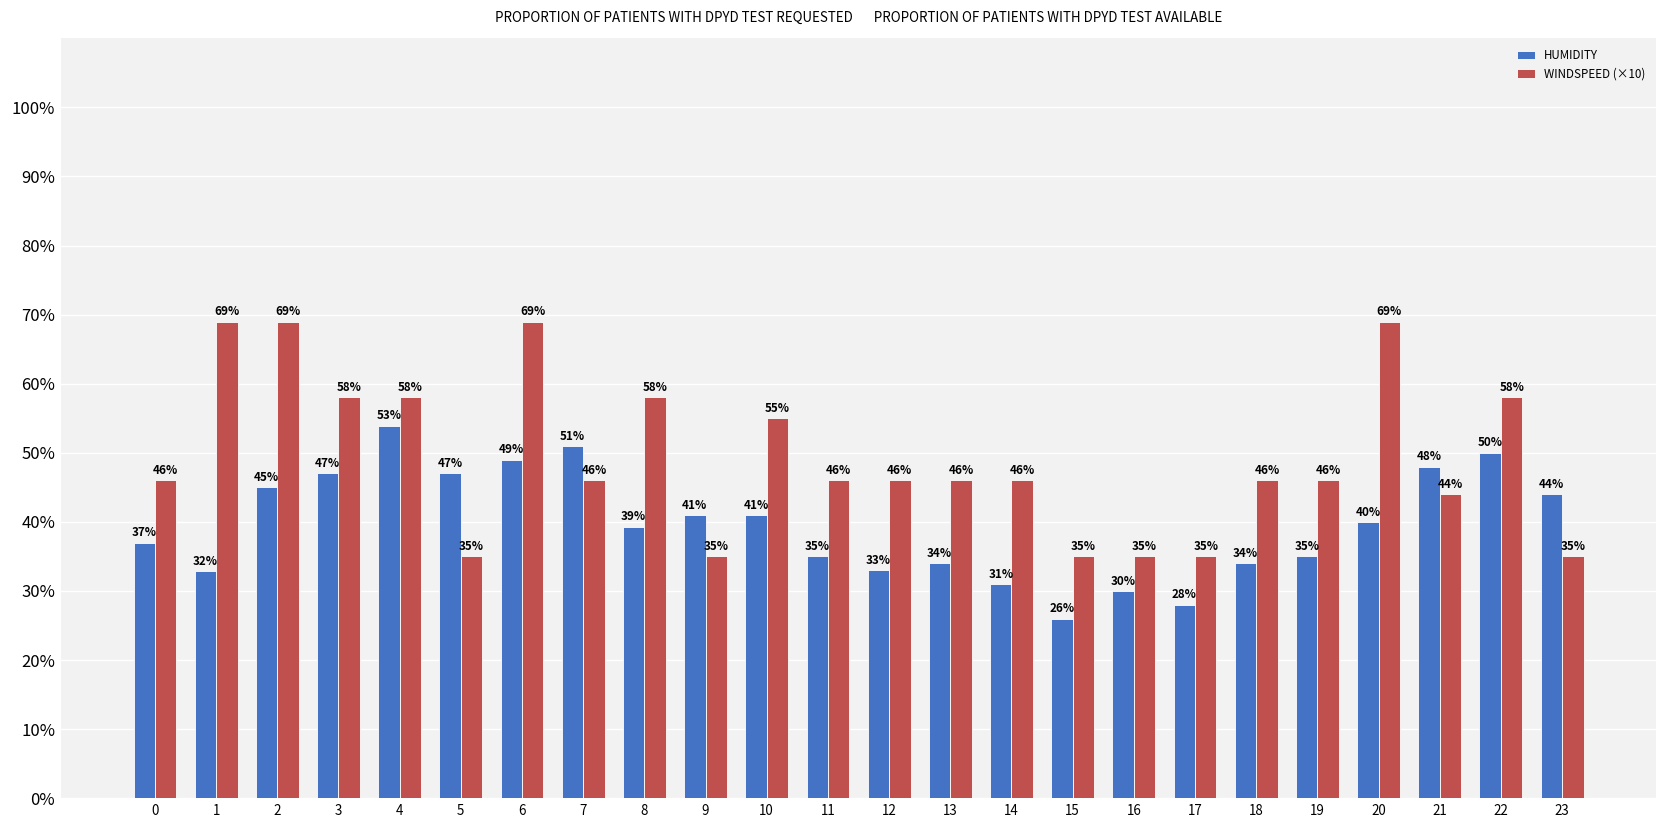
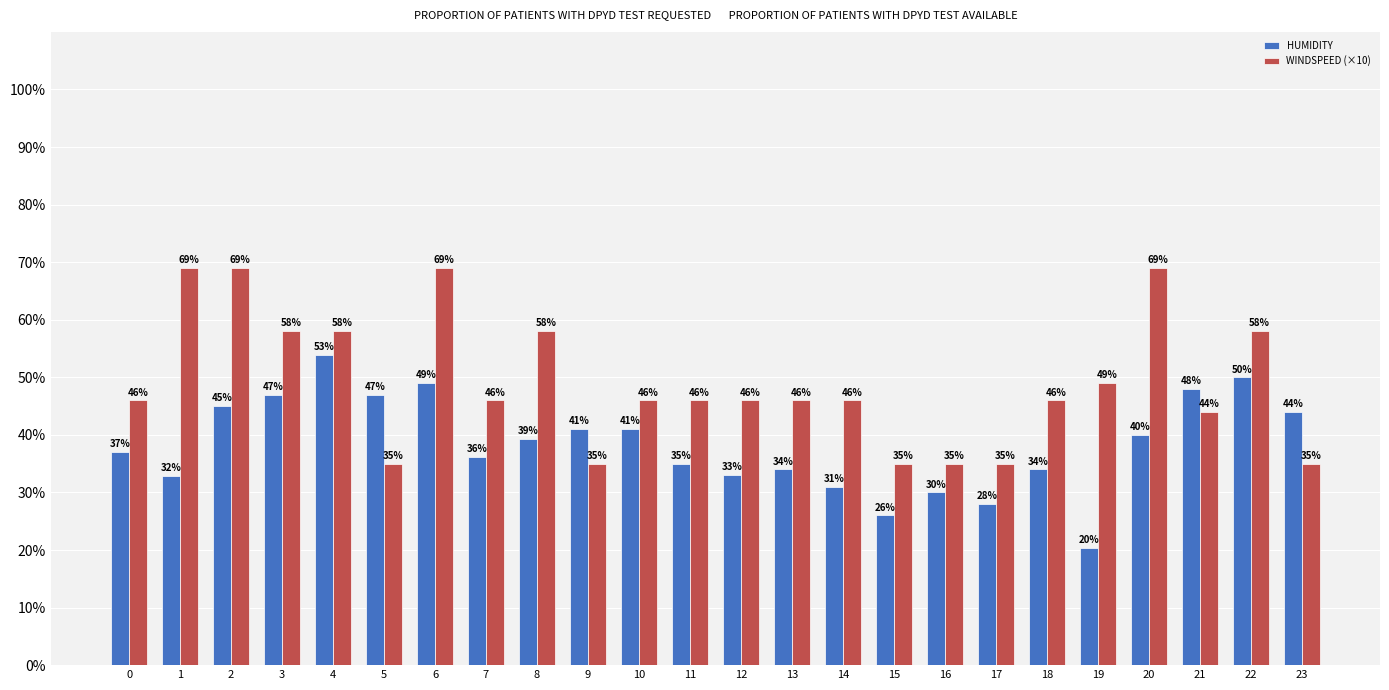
HUMIDITY, 7: 51% -> 36%
WINDSPEED (×10), 10: 55% -> 46%
HUMIDITY, 19: 35% -> 20%
WINDSPEED (×10), 19: 46% -> 49%
